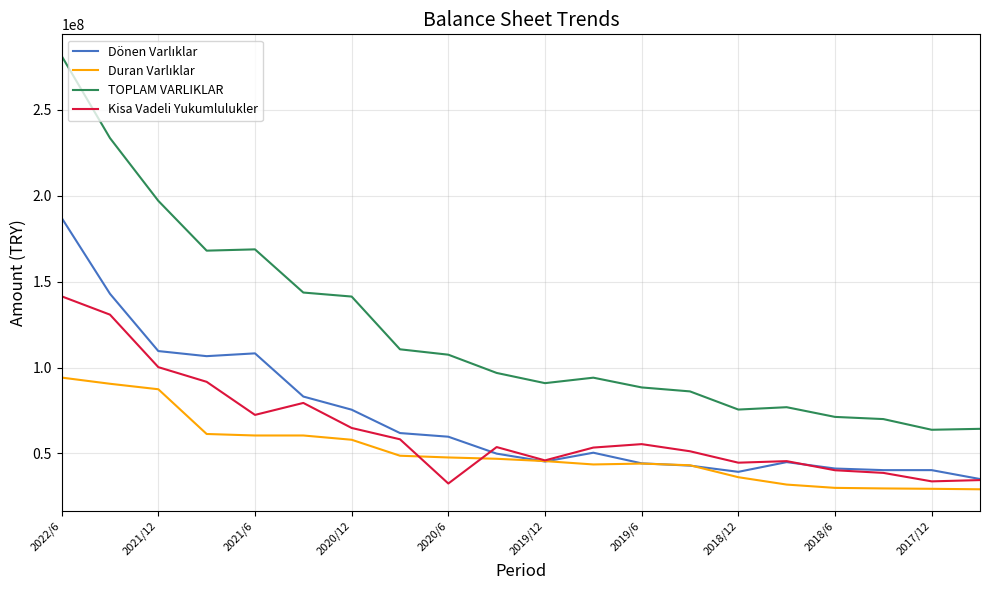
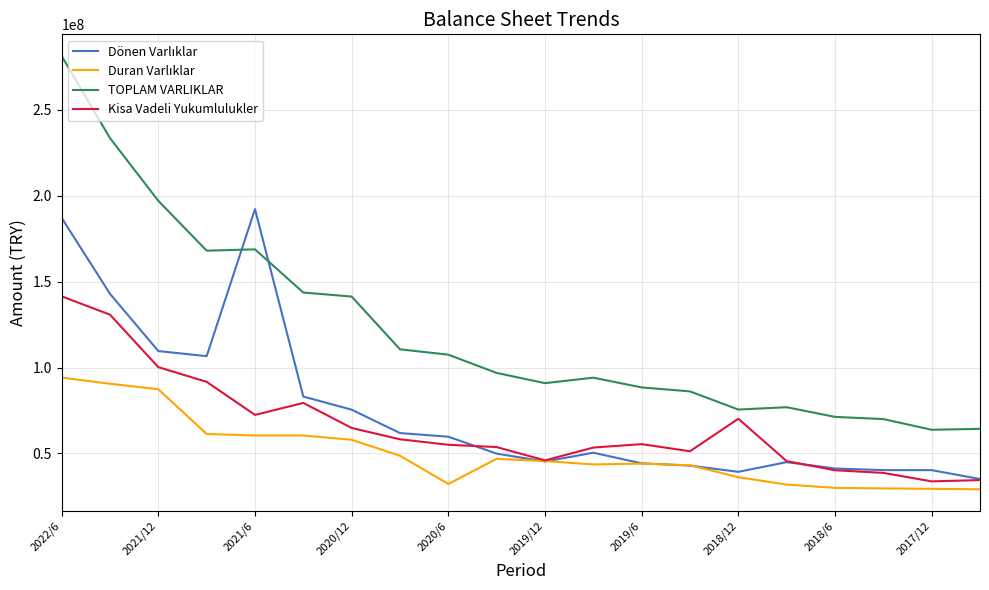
Dönen Varlıklar, 2021/6: 108000000 -> 192000000
Duran Varlıklar, 2020/6: 48000000 -> 32000000
Kisa Vadeli Yukumlulukler, 2020/6: 33000000 -> 55000000
Kisa Vadeli Yukumlulukler, 2018/12: 45000000 -> 70000000
